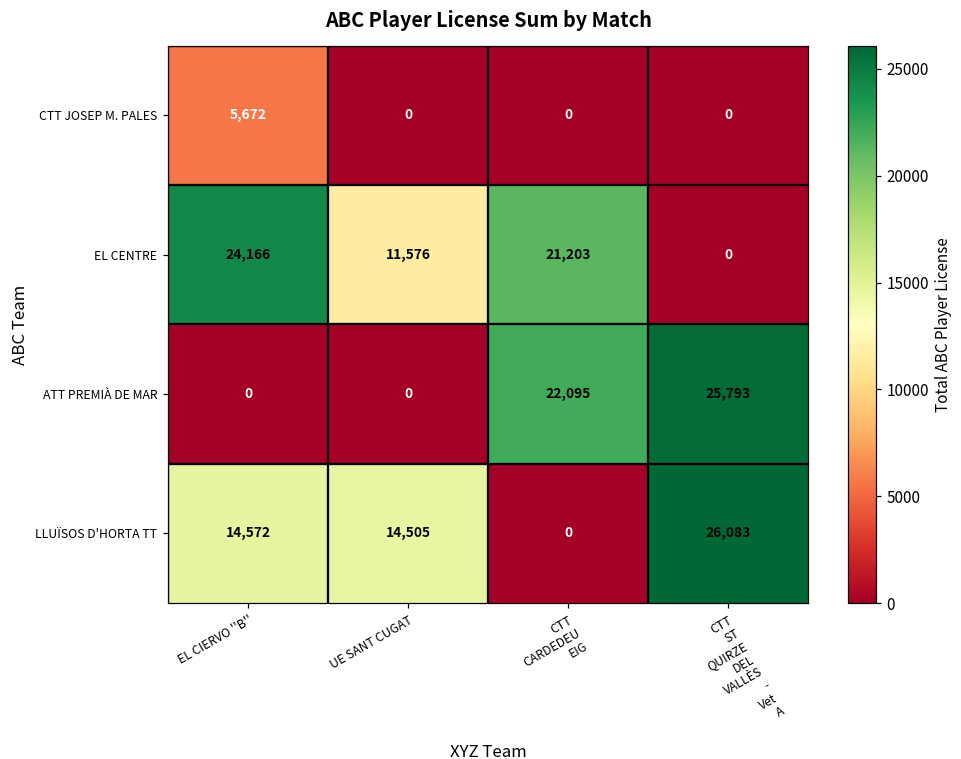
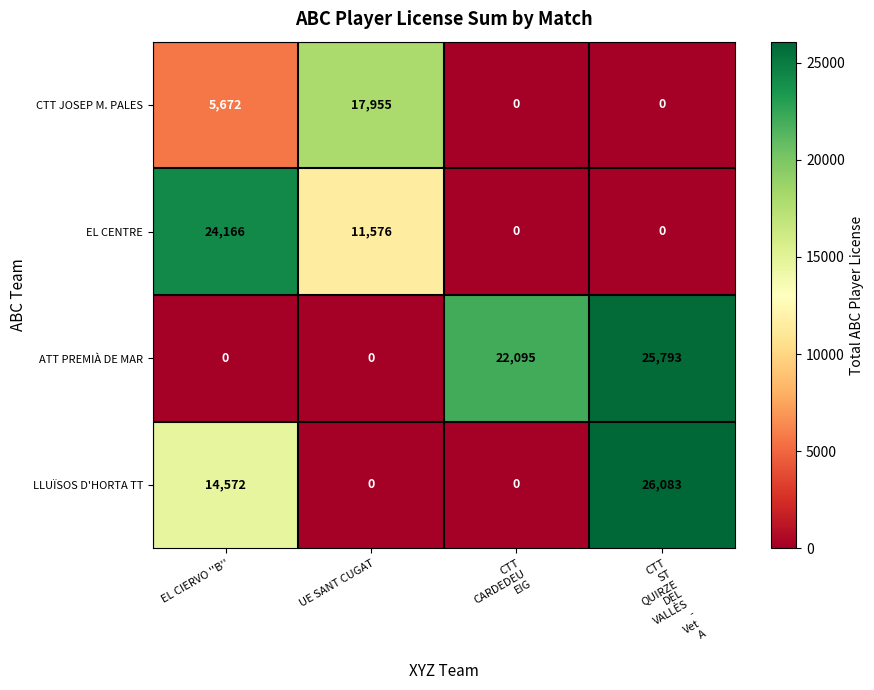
CTT JOSEP M. PALES, UE SANT CUGAT: 0 -> 17,955
EL CENTRE, CTT CARDEDEU EIG: 21,203 -> 0
LLUÏSOS D'HORTA TT, UE SANT CUGAT: 14,505 -> 0
